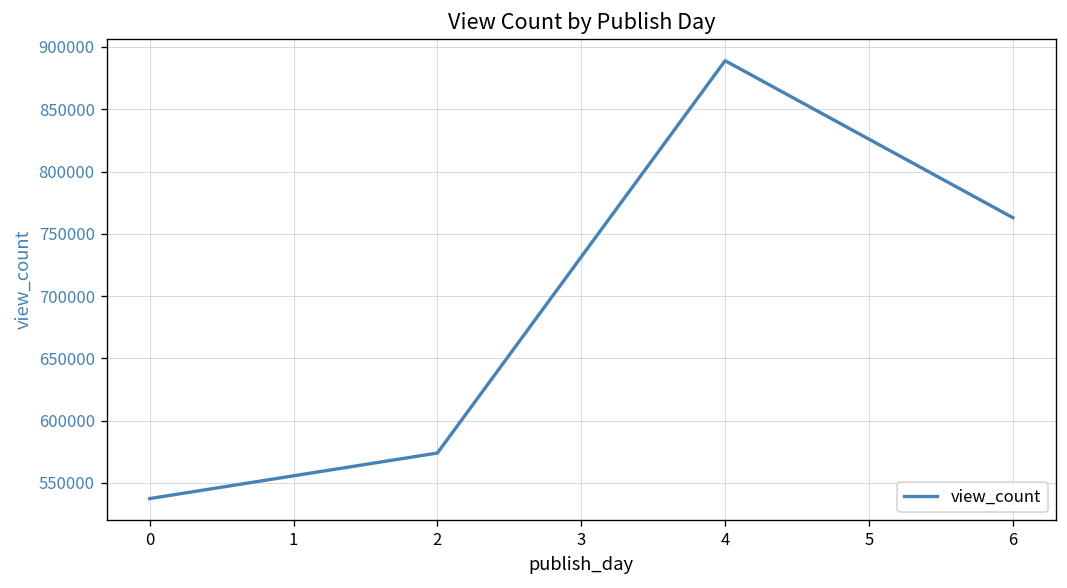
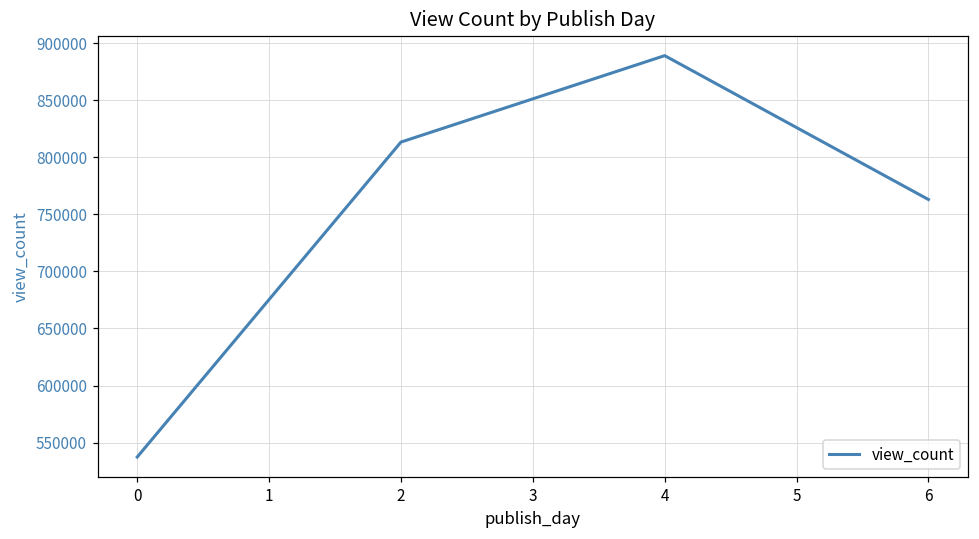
2: 574000 -> 813000
